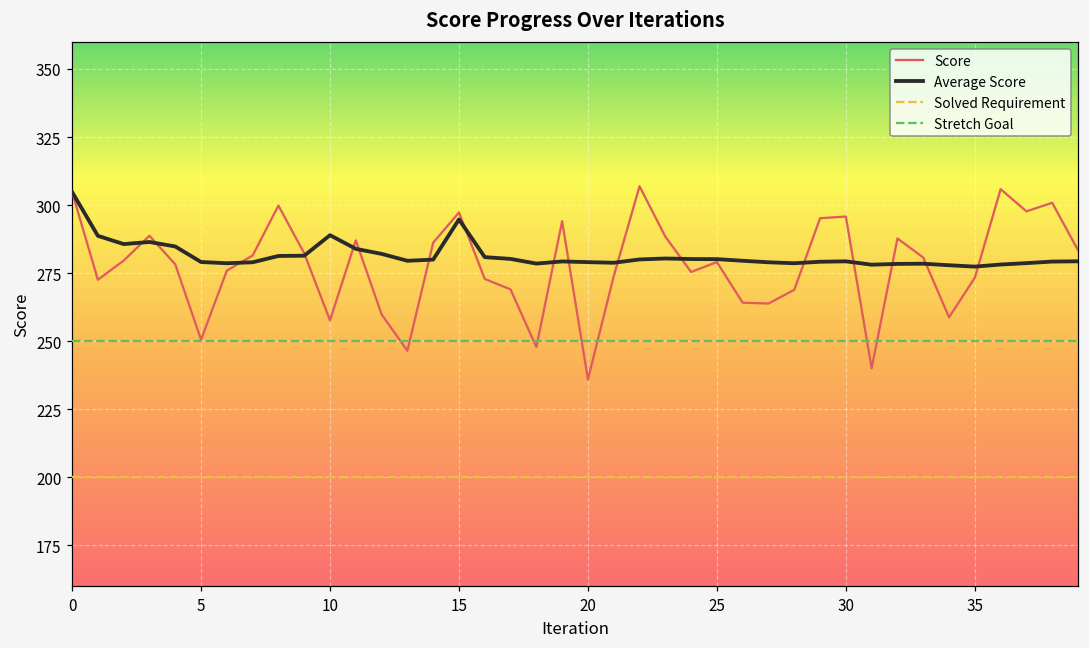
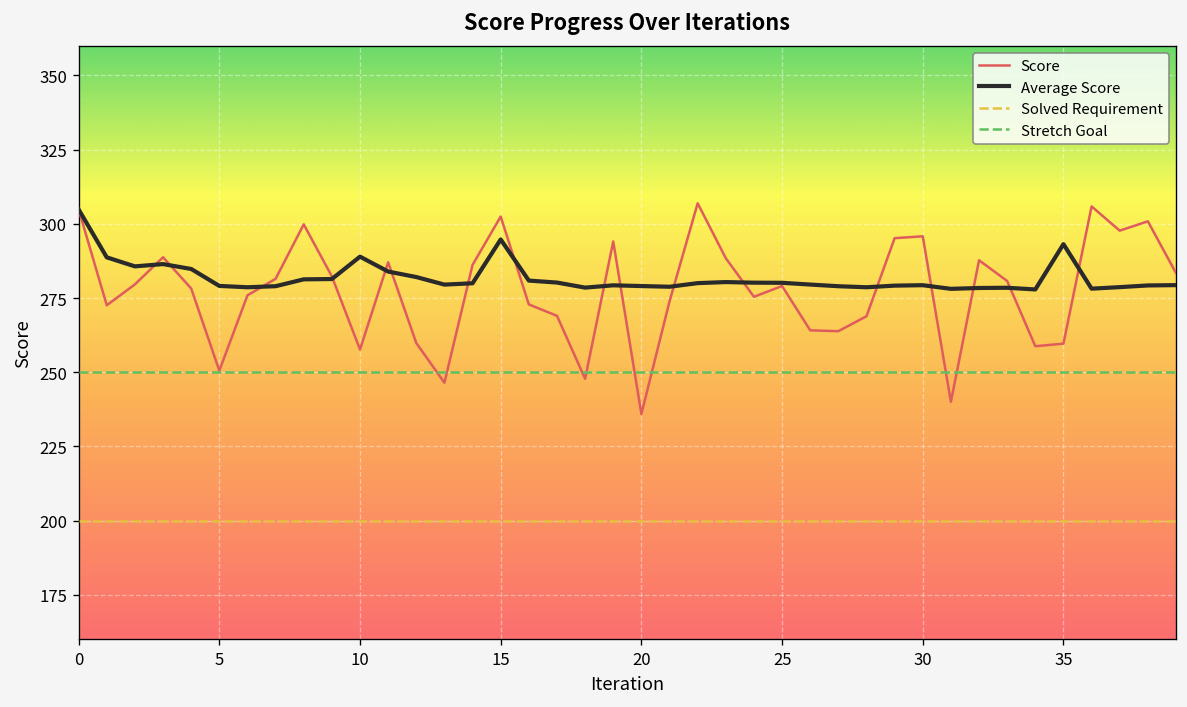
Score, 15: 297 -> 302
Score, 35: 273 -> 260
Average Score, 35: 277 -> 293
